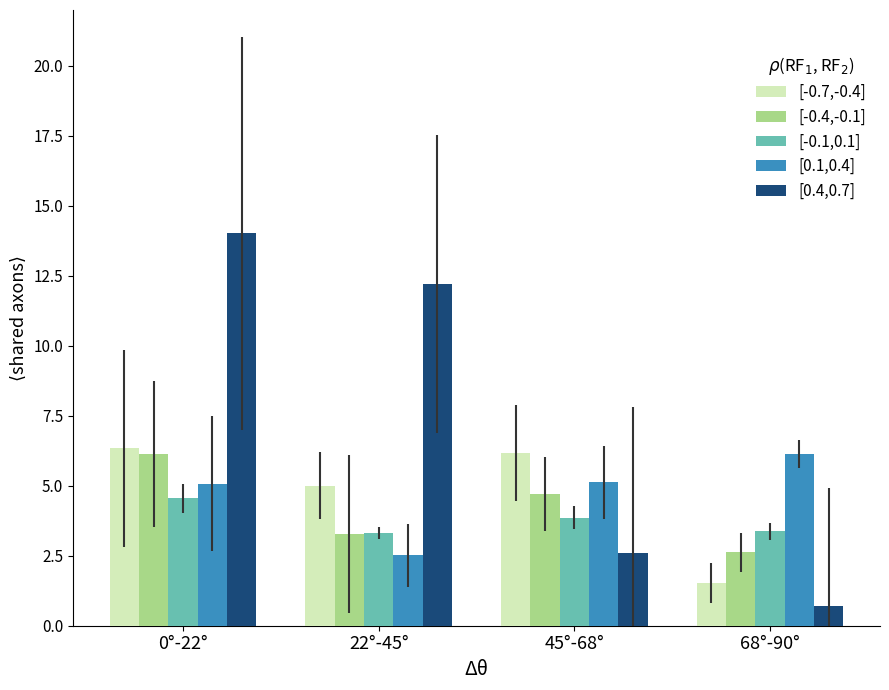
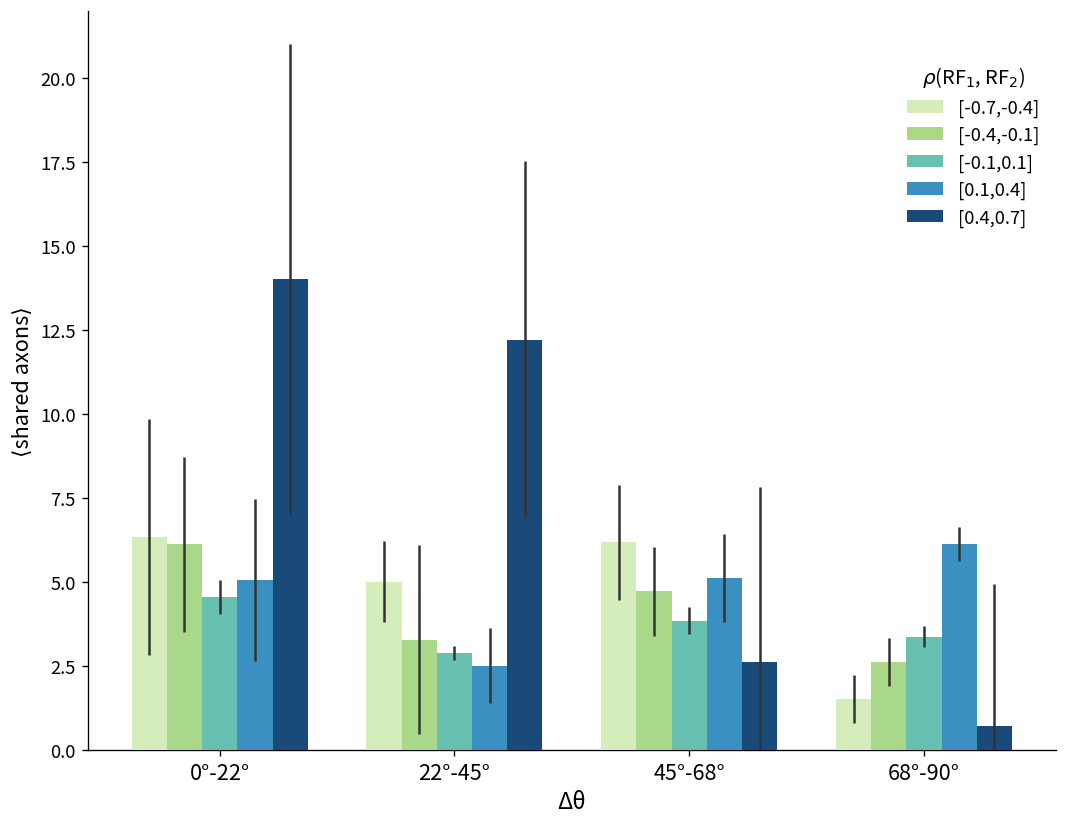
[-0.1,0.1], 22°-45°: 3.3 -> 2.9
